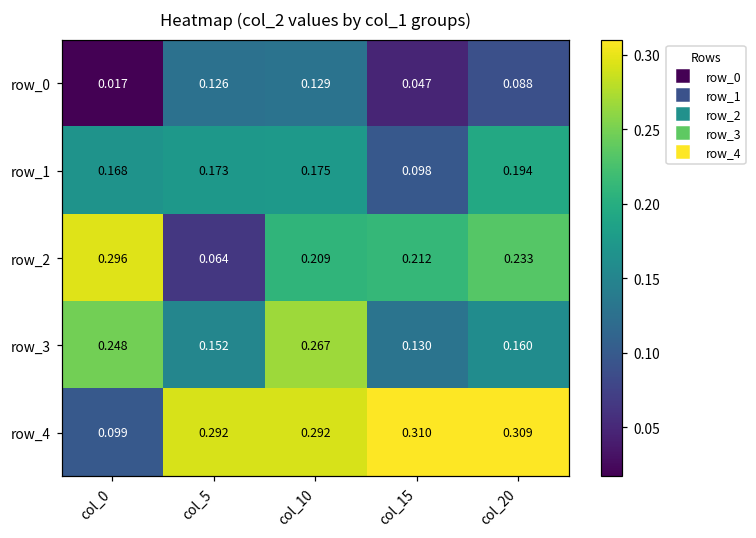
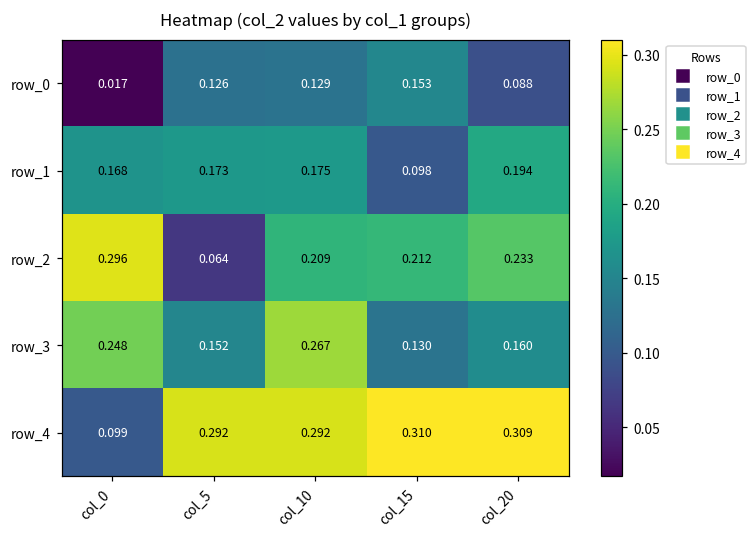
row_0, col_15: 0.047 -> 0.153
